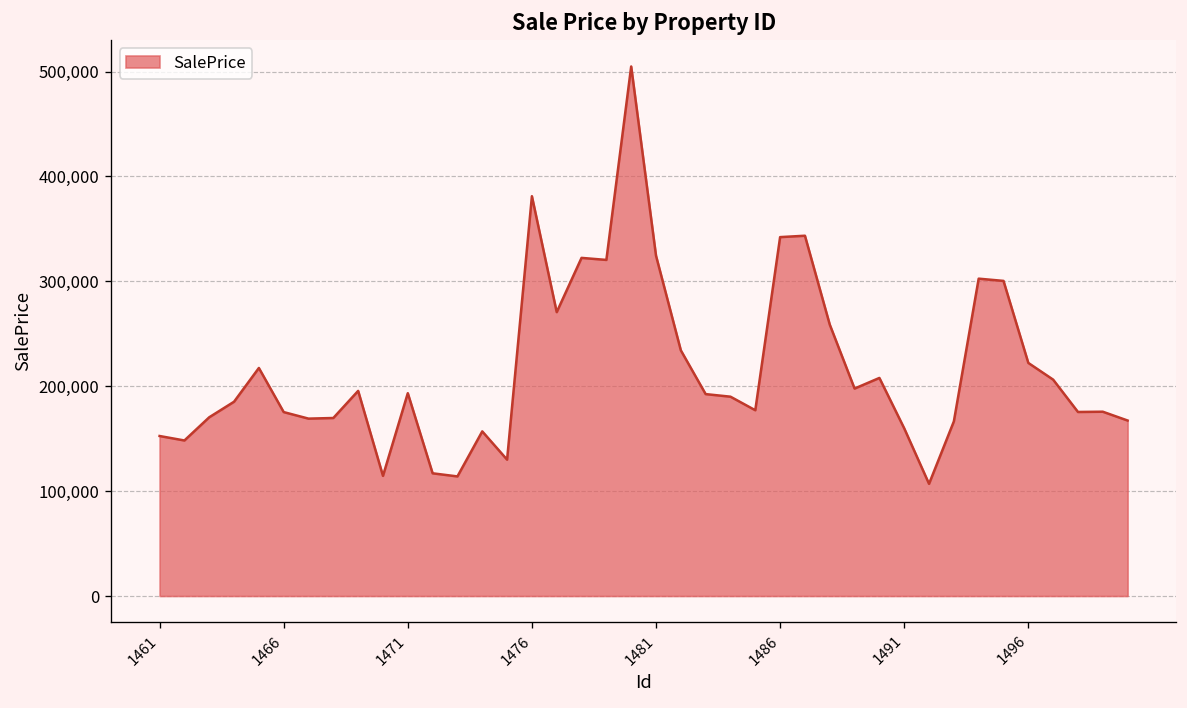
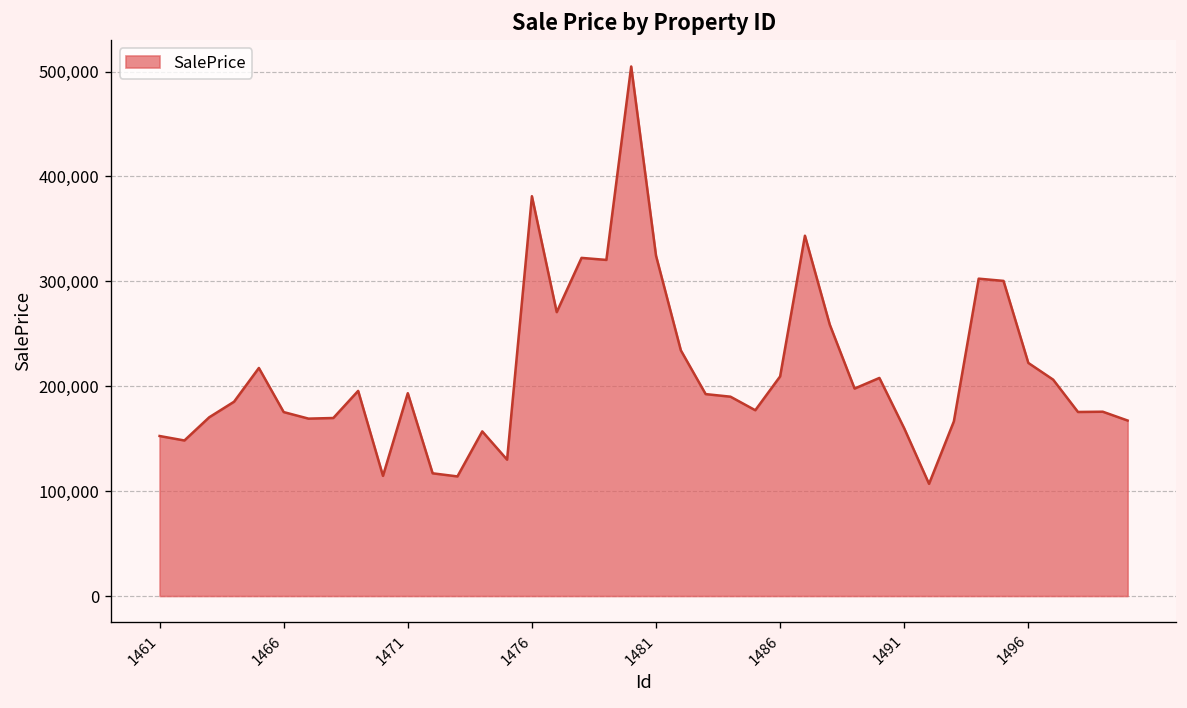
1486: 340,000 -> 210,000
